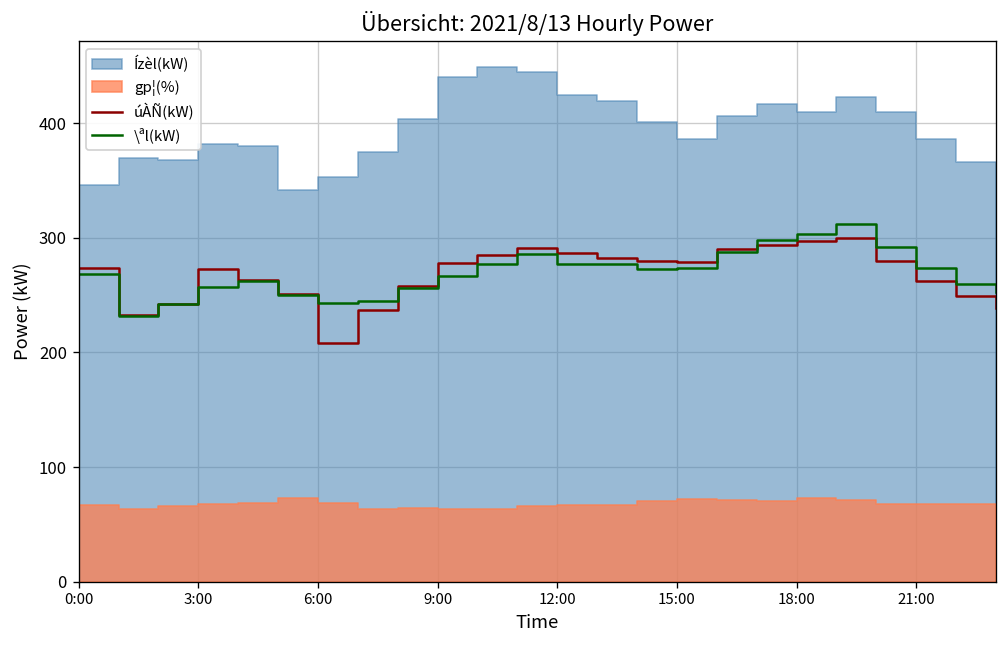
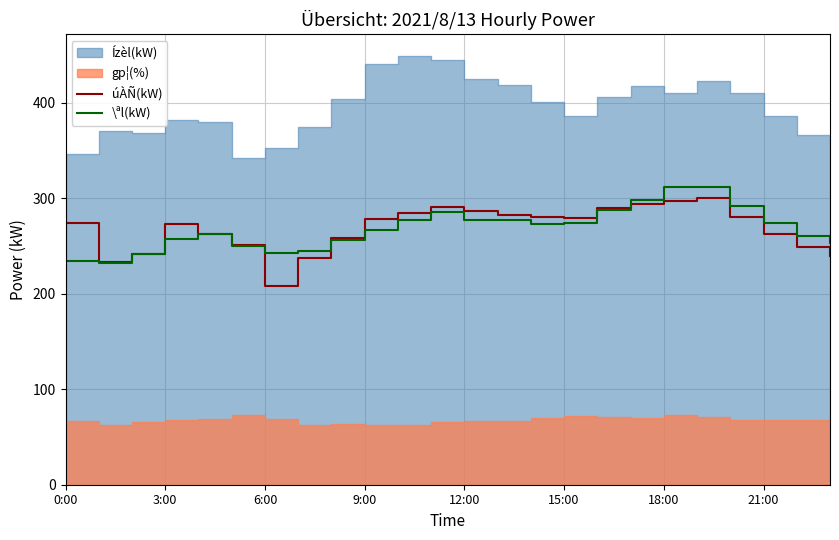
\ªl(kW), 0:00: 270 -> 230
\ªl(kW), 18:00: 300 -> 310
